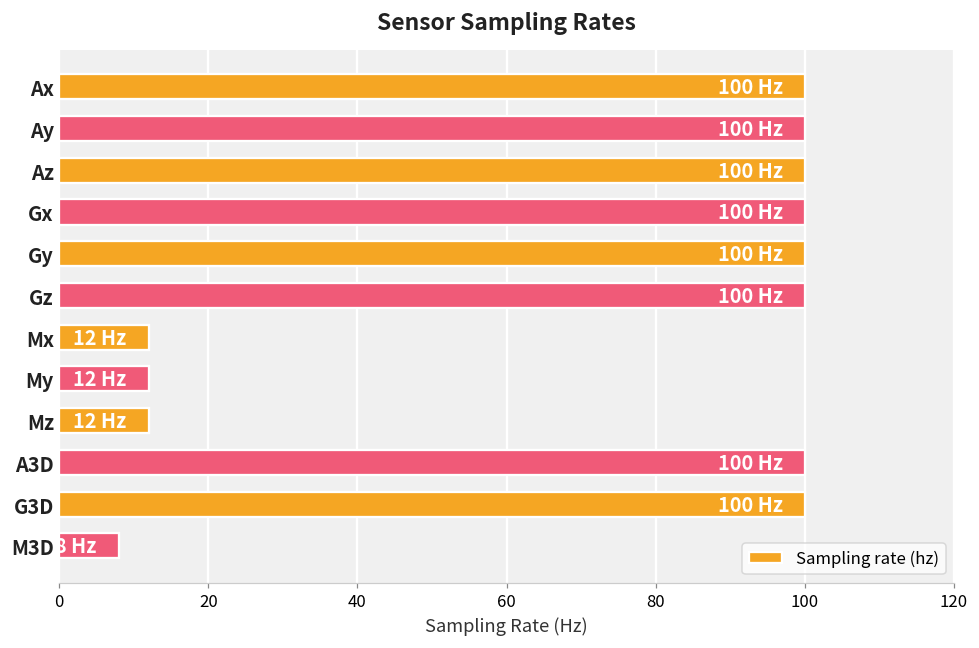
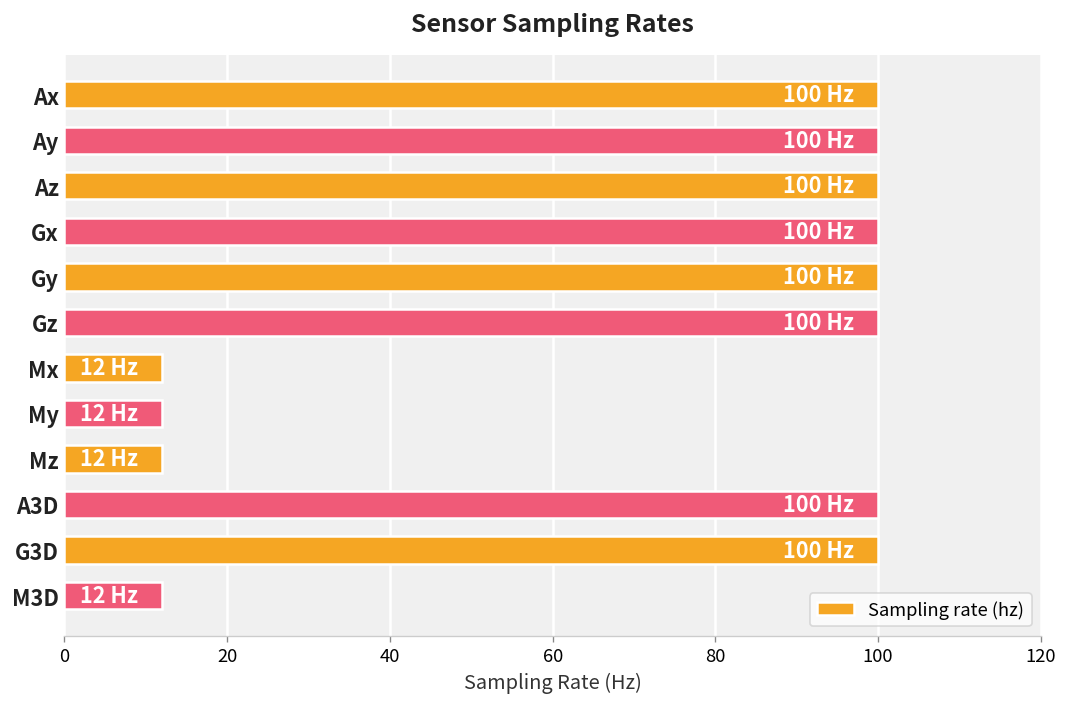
M3D: 8 -> 12
